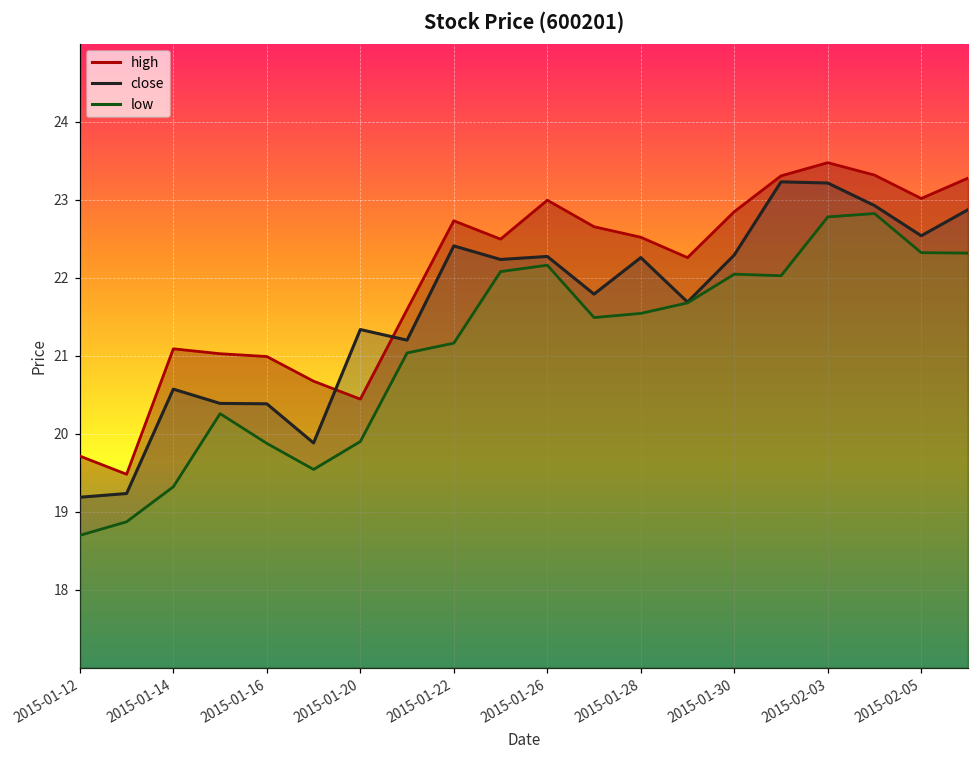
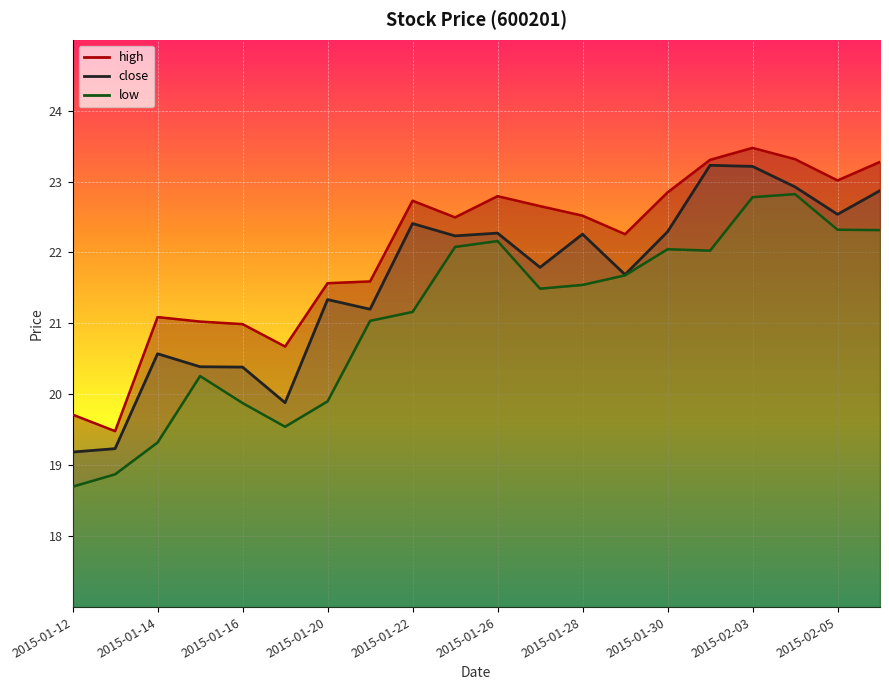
high, 2015-01-20: 20.4 -> 21.6
high, 2015-01-26: 23.0 -> 22.8
